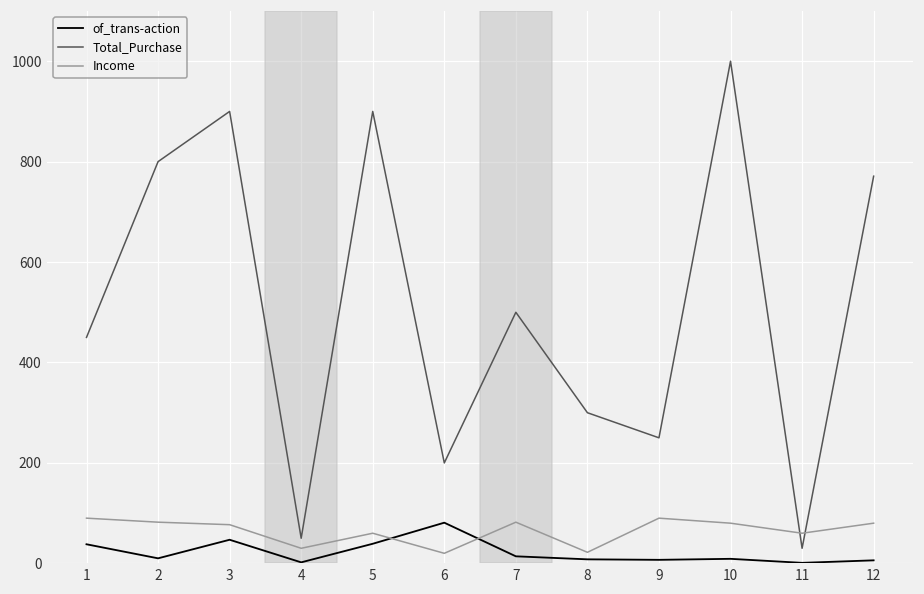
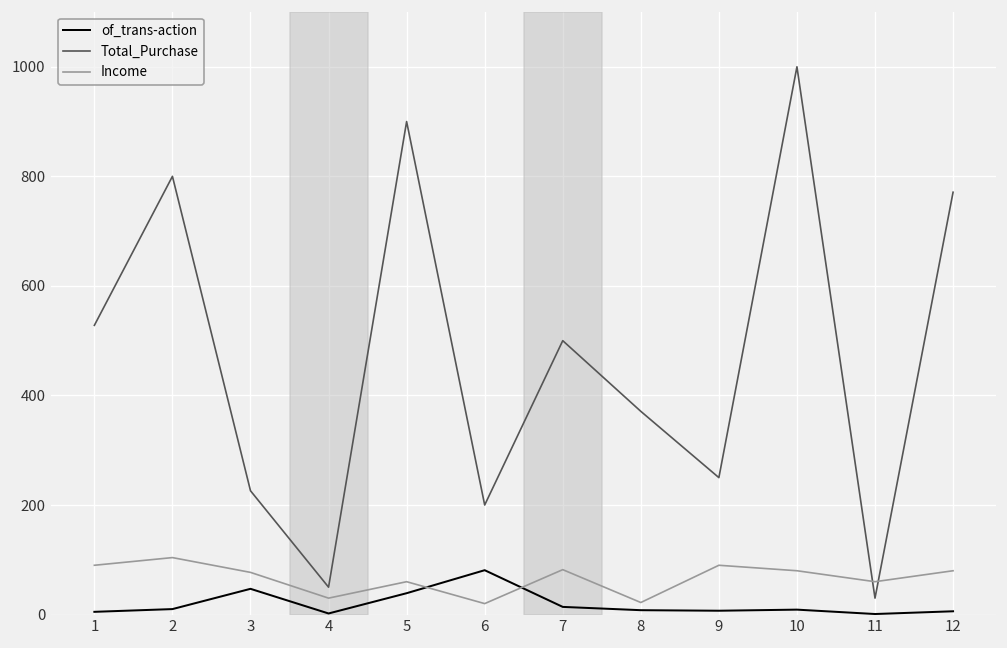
of_trans-action, 1: 40 -> 10
Total_Purchase, 1: 450 -> 530
Income, 2: 80 -> 100
Total_Purchase, 3: 900 -> 230
Total_Purchase, 8: 300 -> 370
